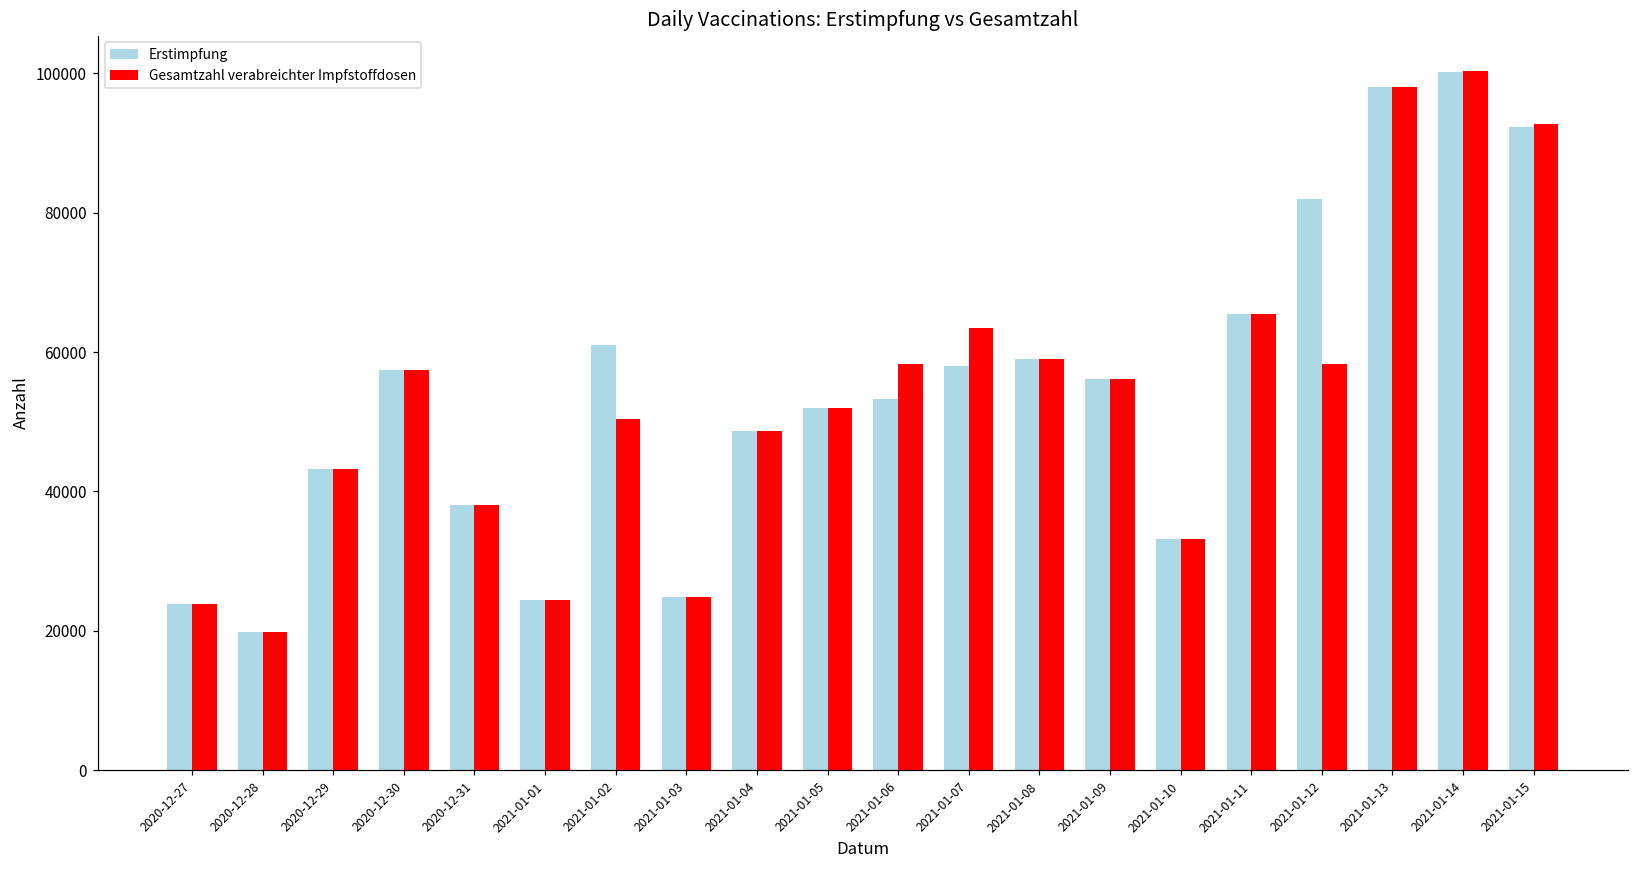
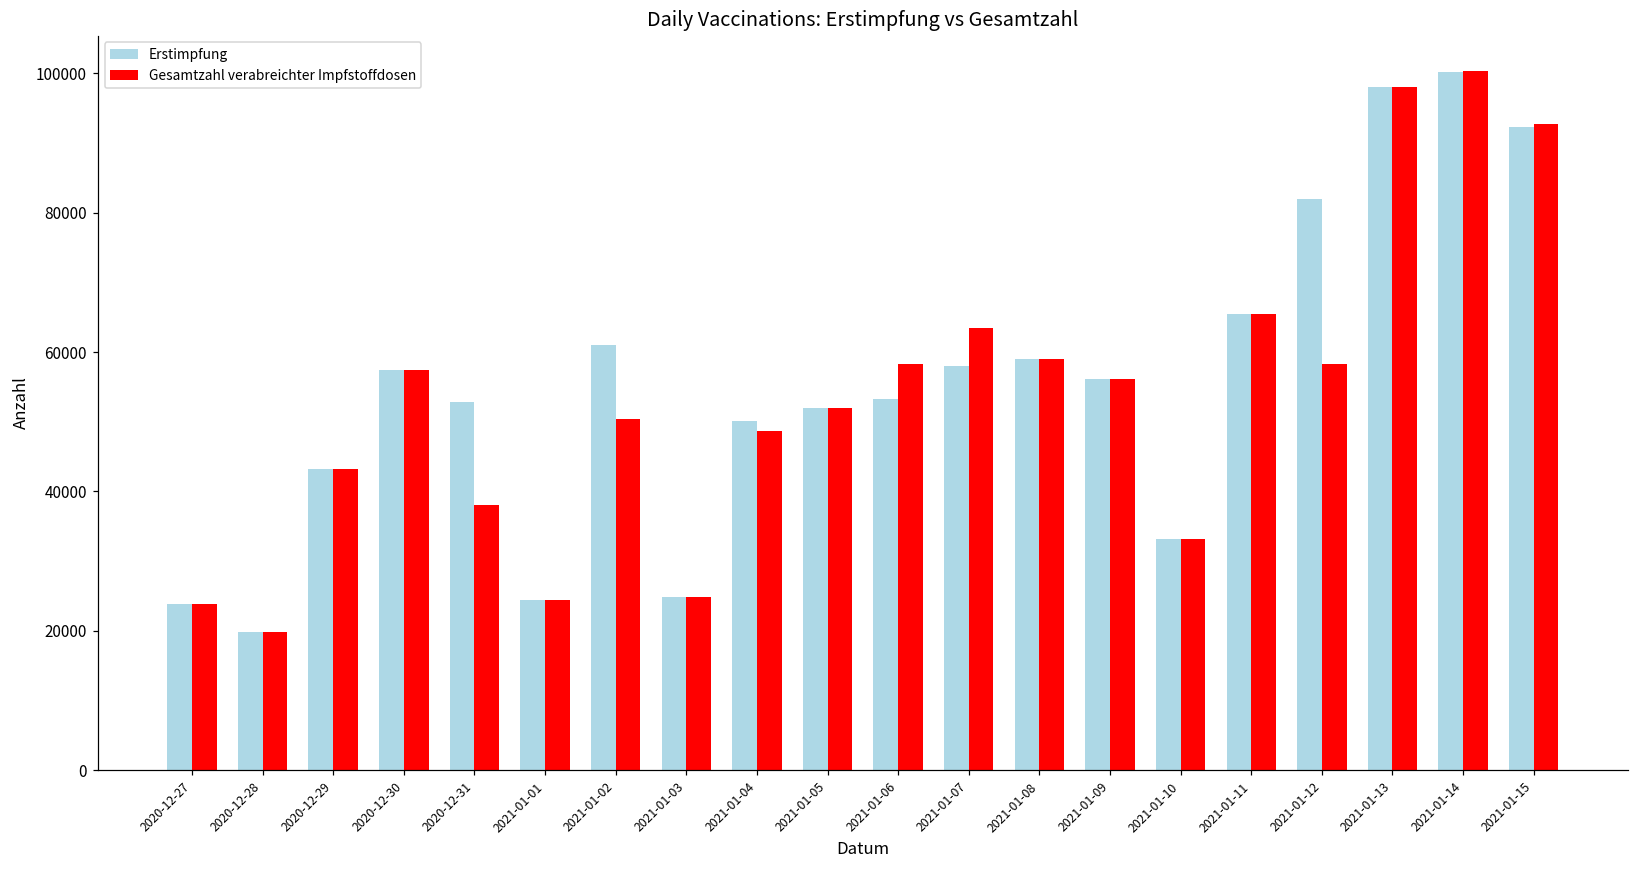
Erstimpfung, 2020-12-31: 38000 -> 53000
Erstimpfung, 2021-01-04: 49000 -> 50000
